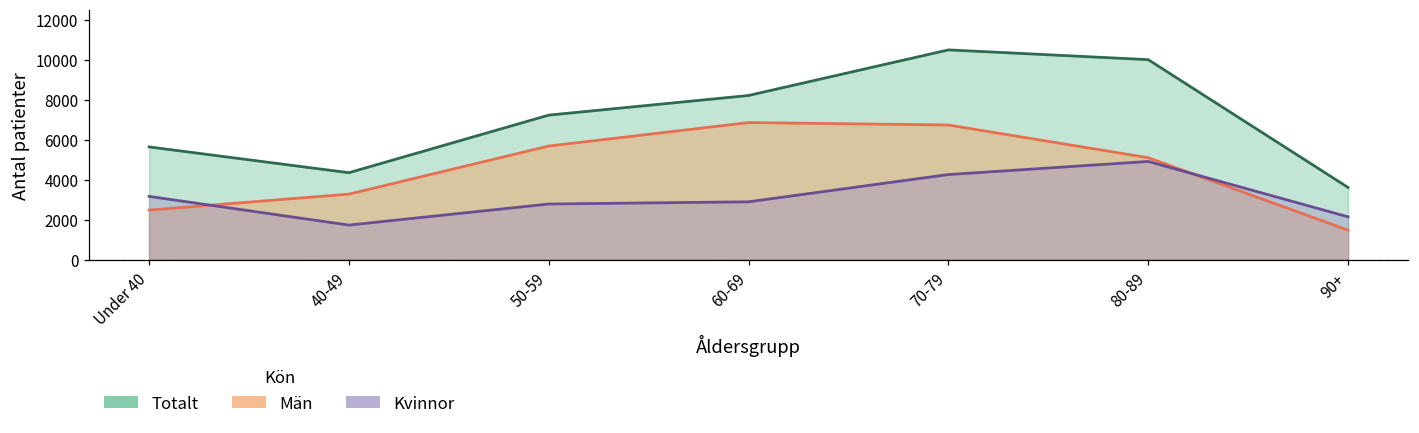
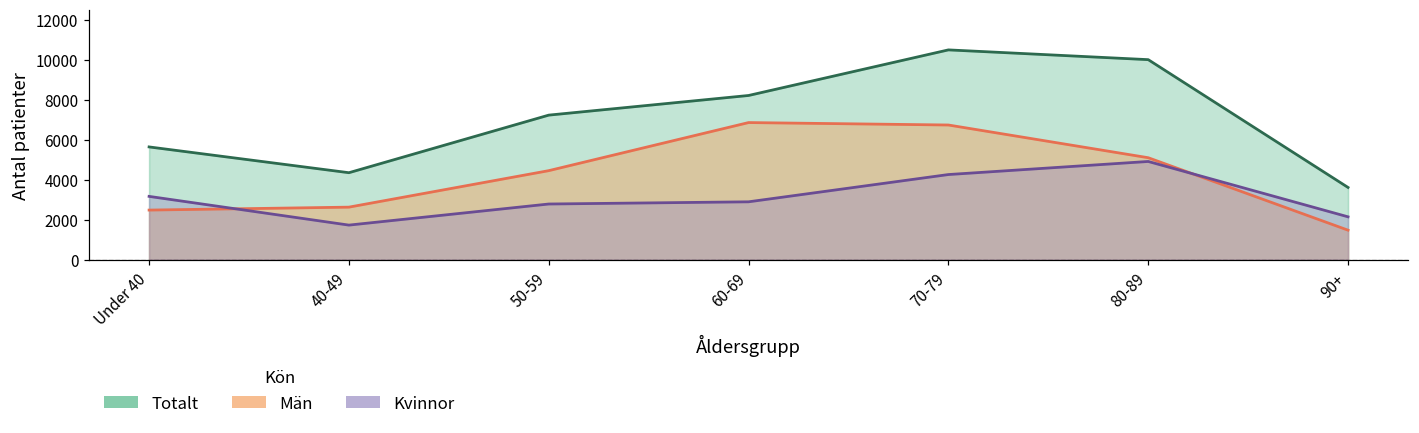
Män, 40-49: 3300 -> 2600
Män, 50-59: 5700 -> 4500
